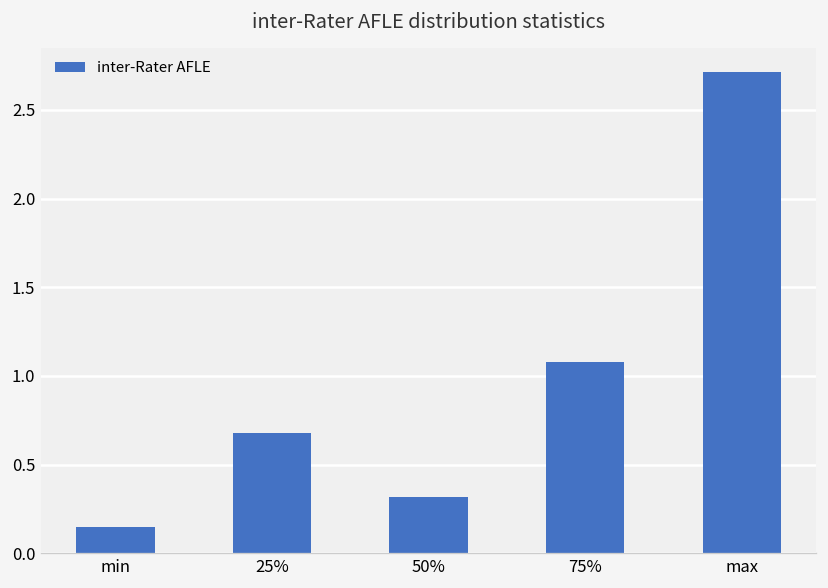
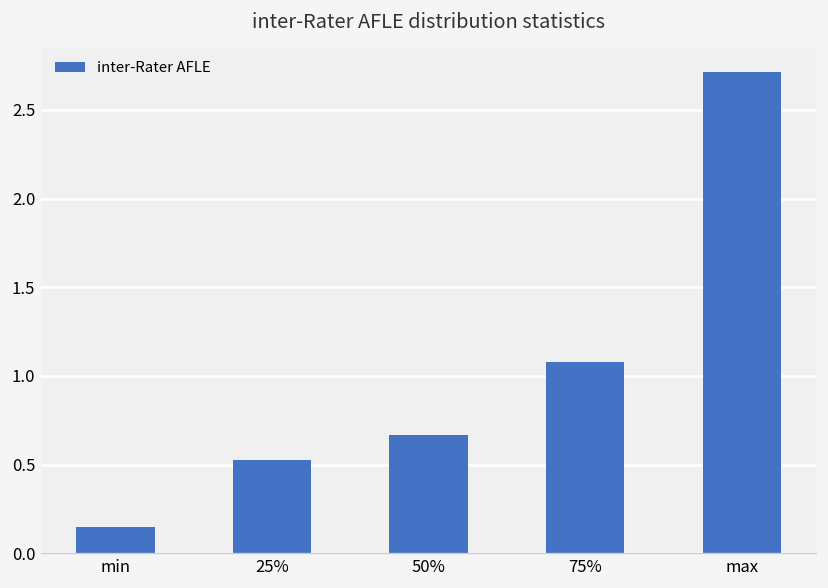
25%: 0.68 -> 0.52
50%: 0.32 -> 0.67
